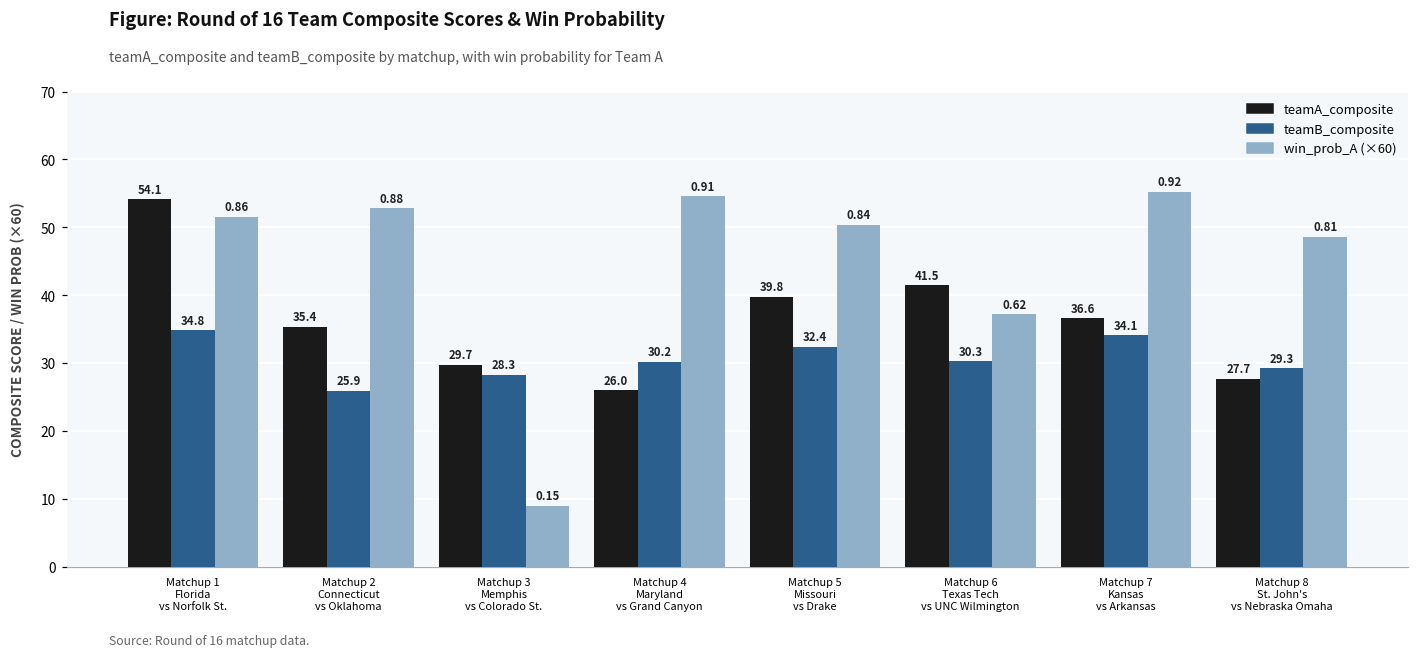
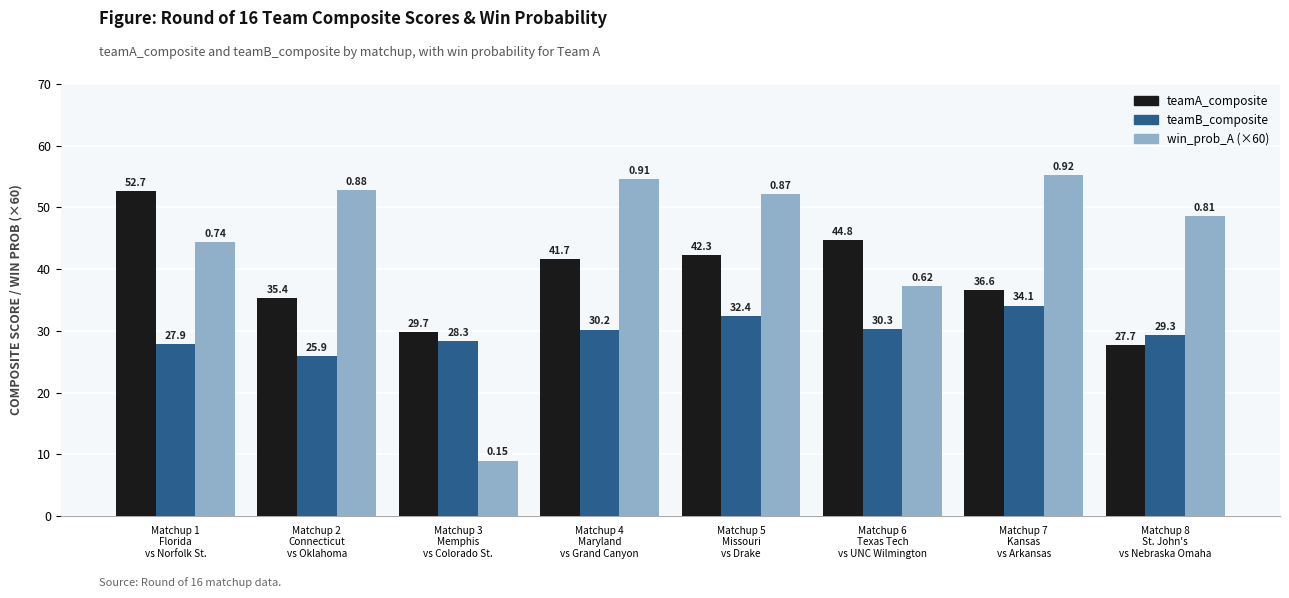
teamA_composite, Matchup 1 Florida vs Norfolk St.: 54.1 -> 52.7
teamB_composite, Matchup 1 Florida vs Norfolk St.: 34.8 -> 27.9
win_prob_A (×60), Matchup 1 Florida vs Norfolk St.: 0.86 -> 0.74
teamA_composite, Matchup 4 Maryland vs Grand Canyon: 26.0 -> 41.7
teamA_composite, Matchup 5 Missouri vs Drake: 39.8 -> 42.3
win_prob_A (×60), Matchup 5 Missouri vs Drake: 0.84 -> 0.87
teamA_composite, Matchup 6 Texas Tech vs UNC Wilmington: 41.5 -> 44.8
